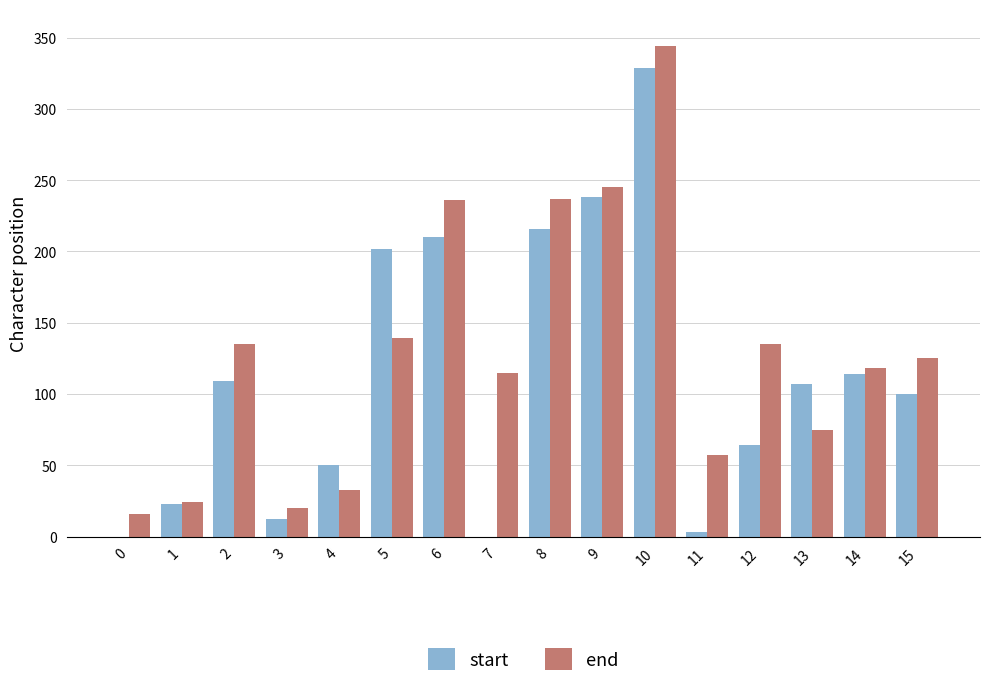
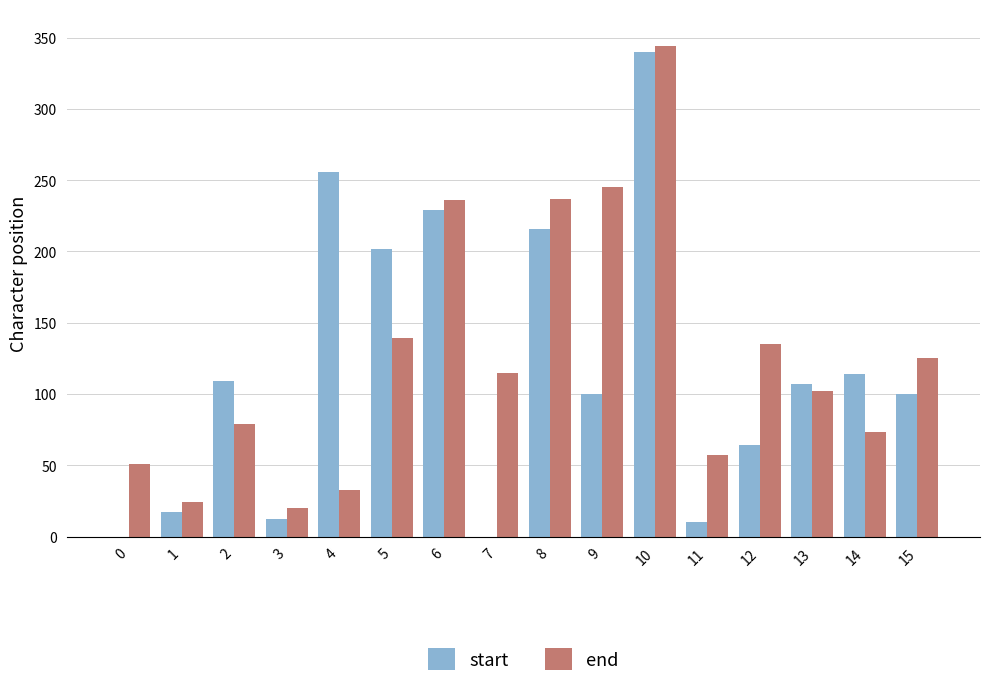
end, 0: 16 -> 51
start, 1: 23 -> 17
end, 2: 135 -> 79
start, 4: 50 -> 256
start, 6: 210 -> 229
start, 9: 238 -> 100
start, 10: 329 -> 340
start, 11: 3 -> 10
end, 13: 75 -> 102
end, 14: 118 -> 73
